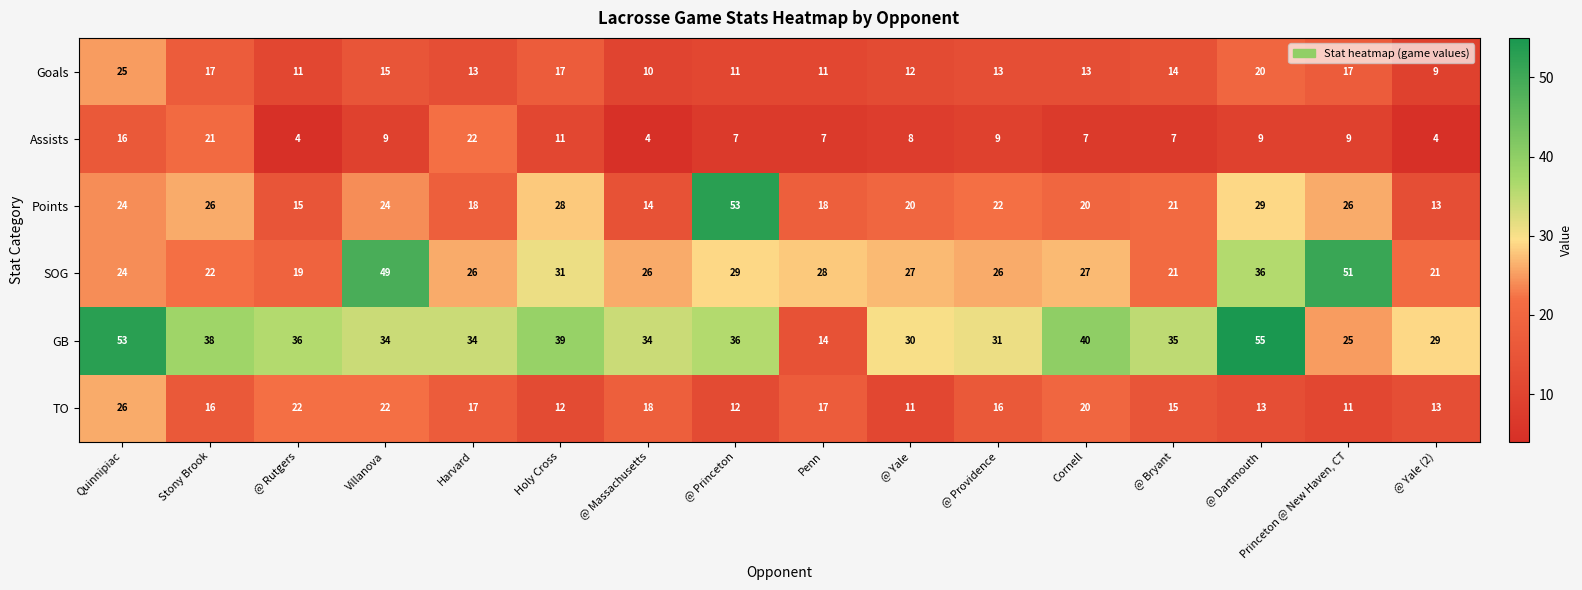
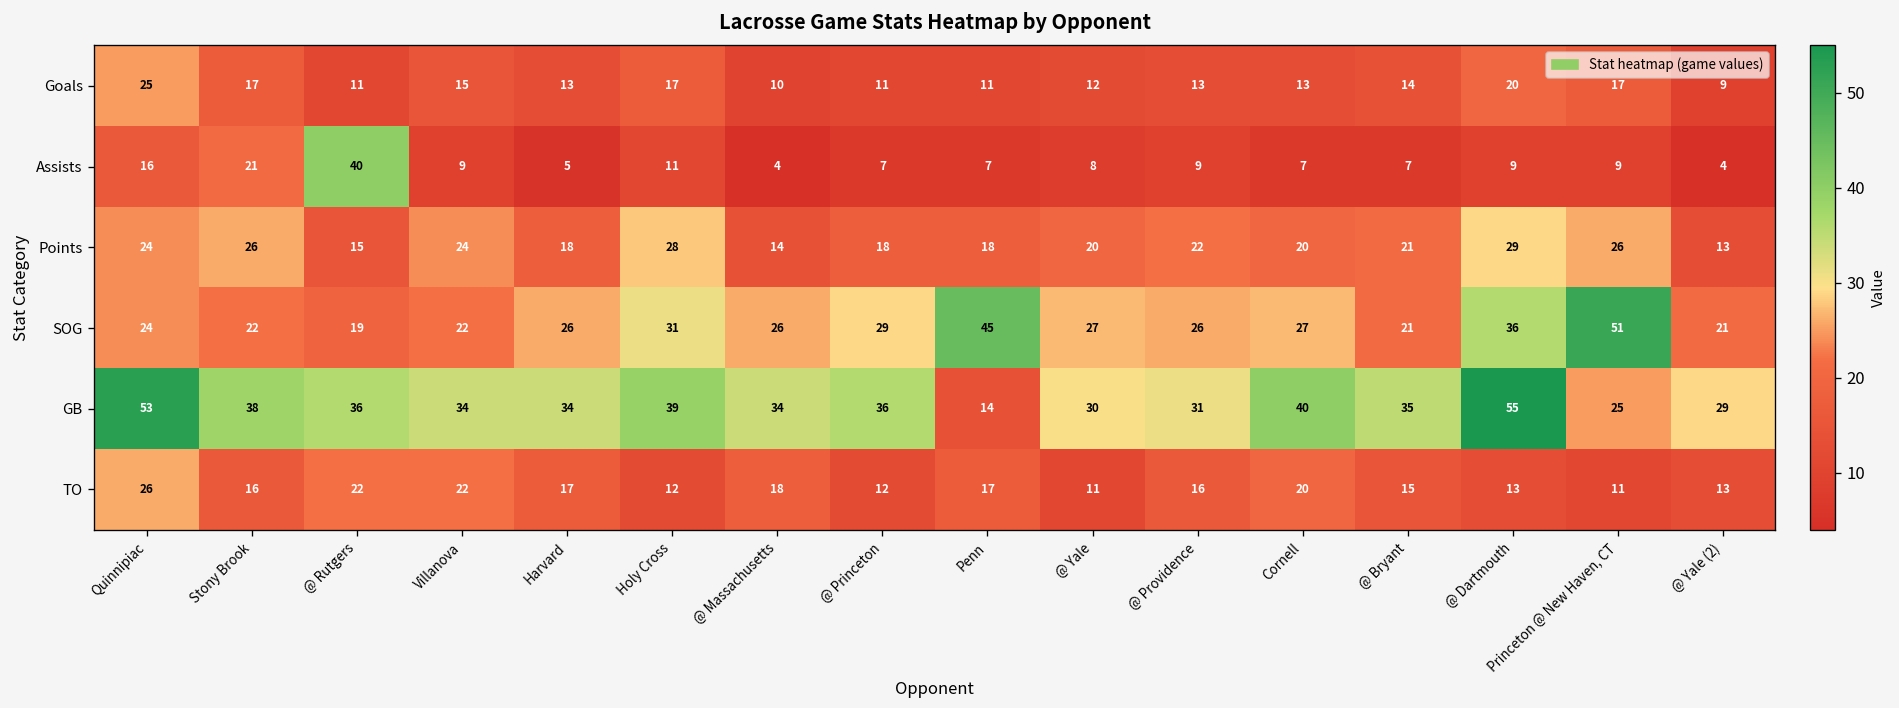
Assists, @ Rutgers: 4 -> 40
Assists, Harvard: 22 -> 5
Points, @ Princeton: 53 -> 18
SOG, Villanova: 49 -> 22
SOG, Penn: 28 -> 45
